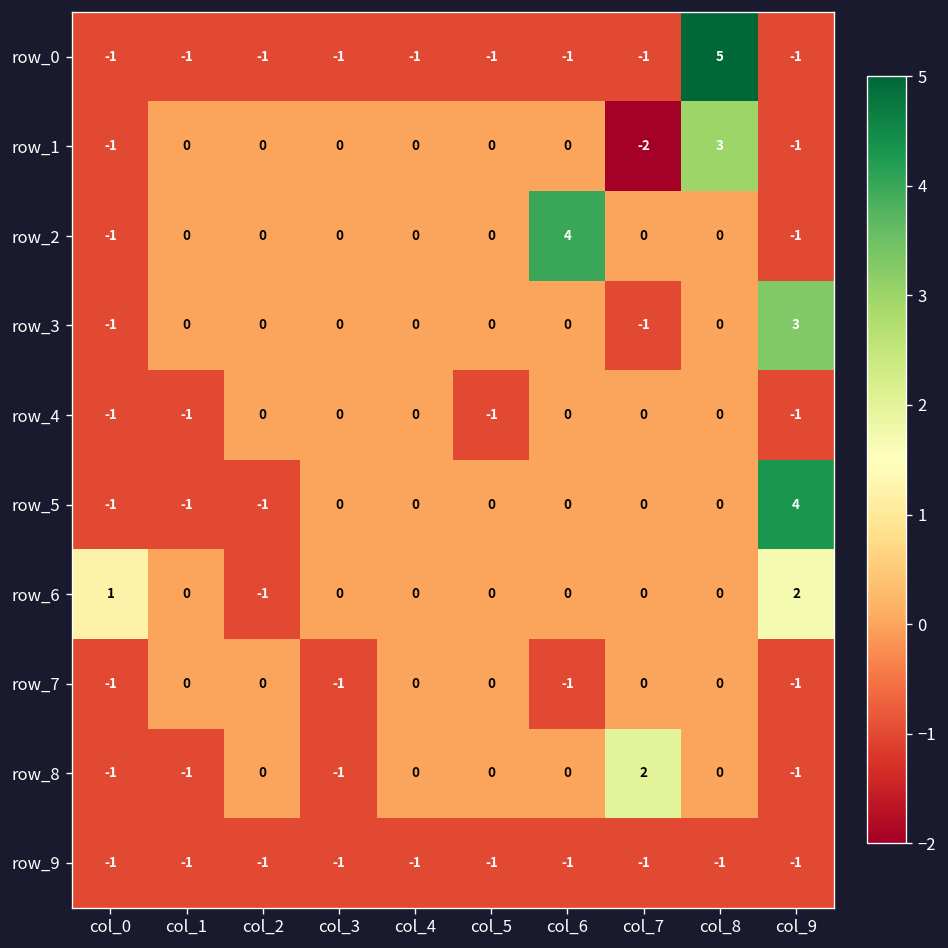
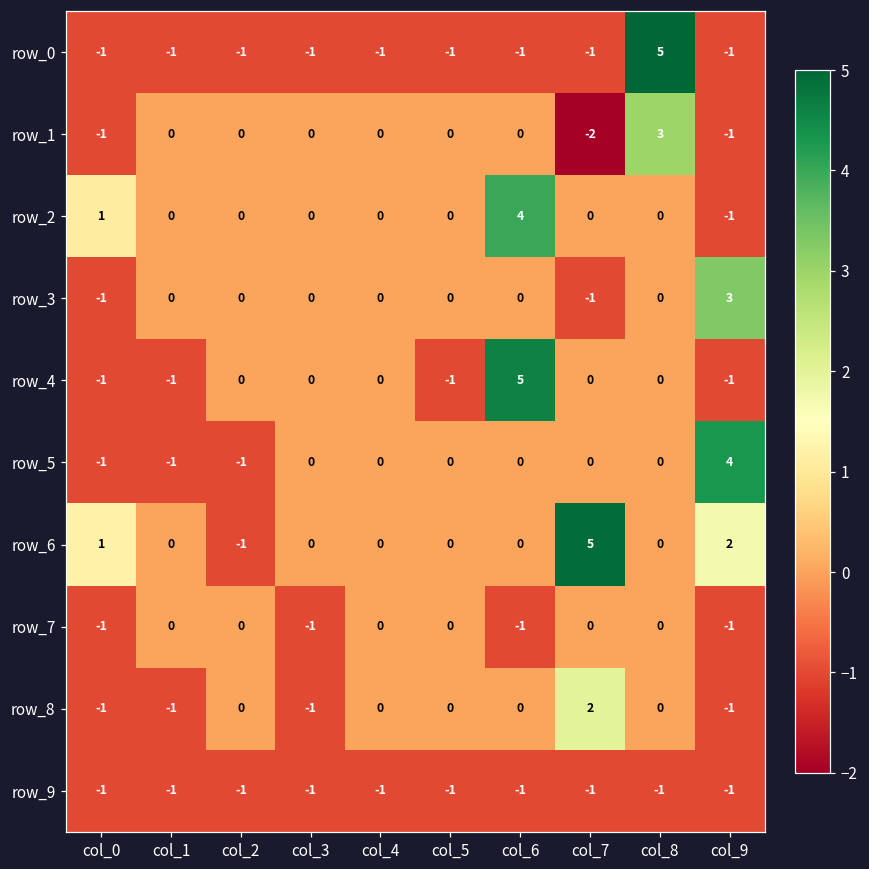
row_2, col_0: -1 -> 1
row_4, col_6: 0 -> 5
row_6, col_7: 0 -> 5
